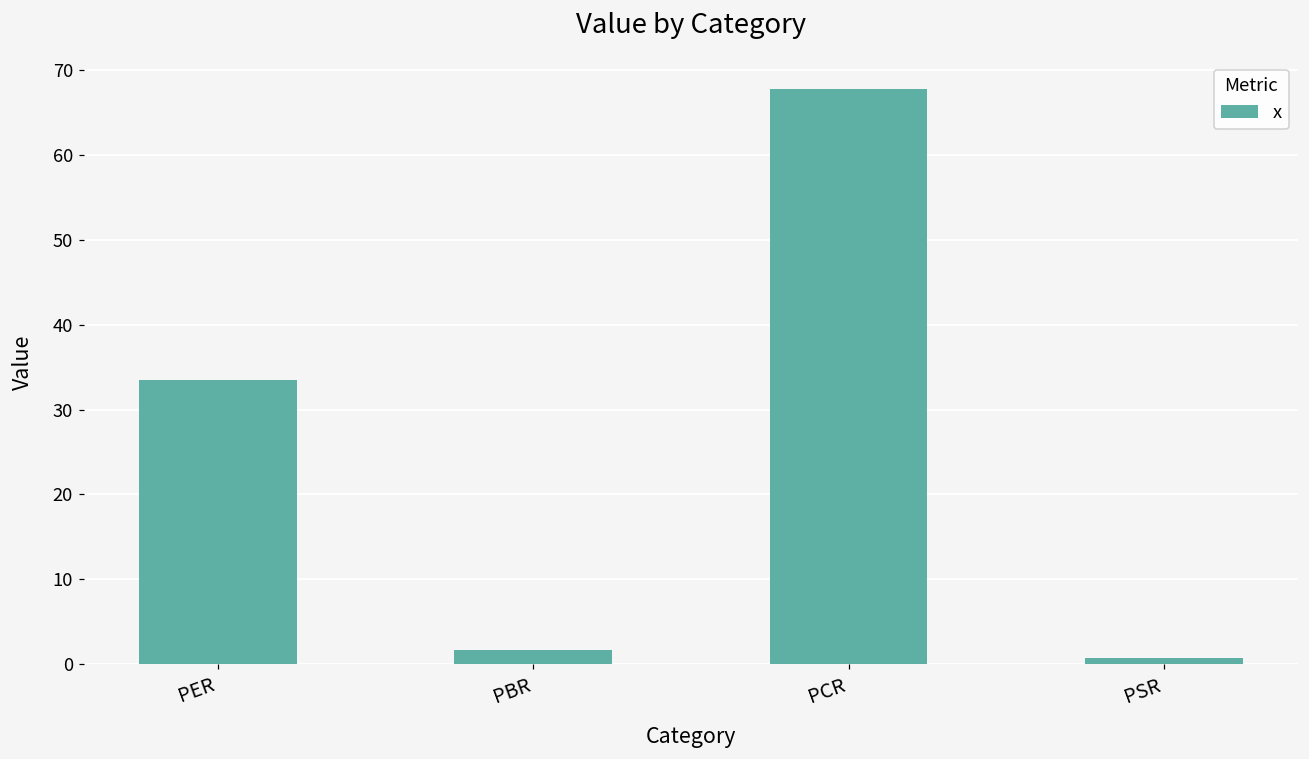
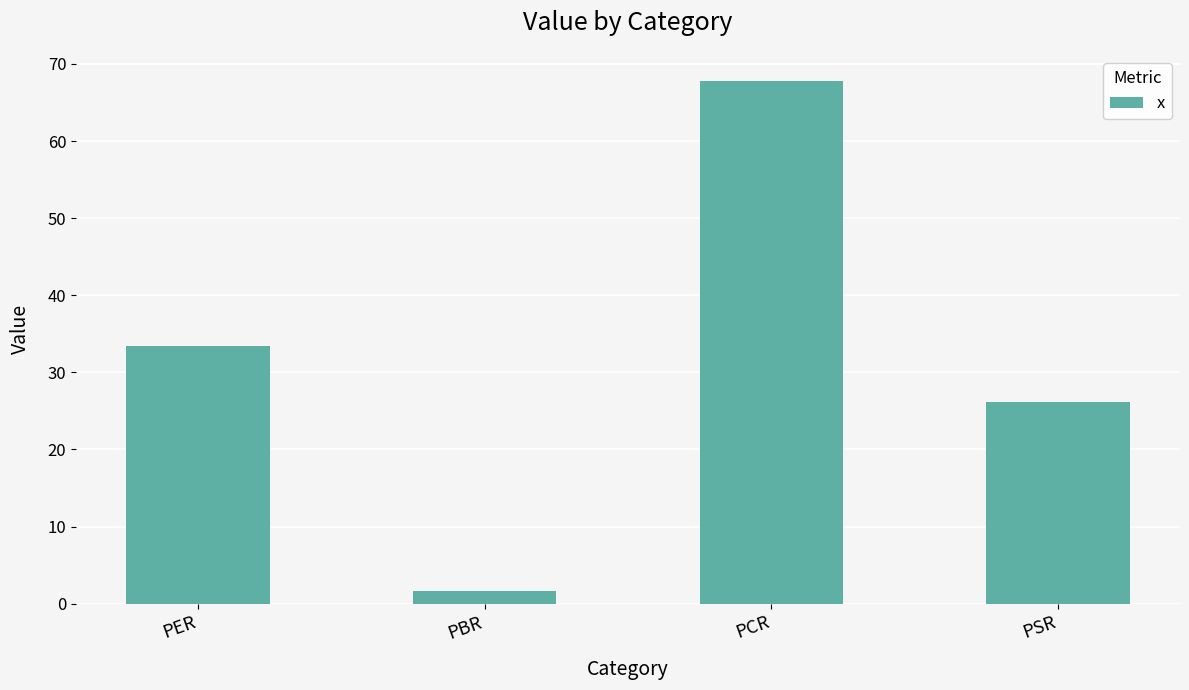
PSR: 1 -> 26
